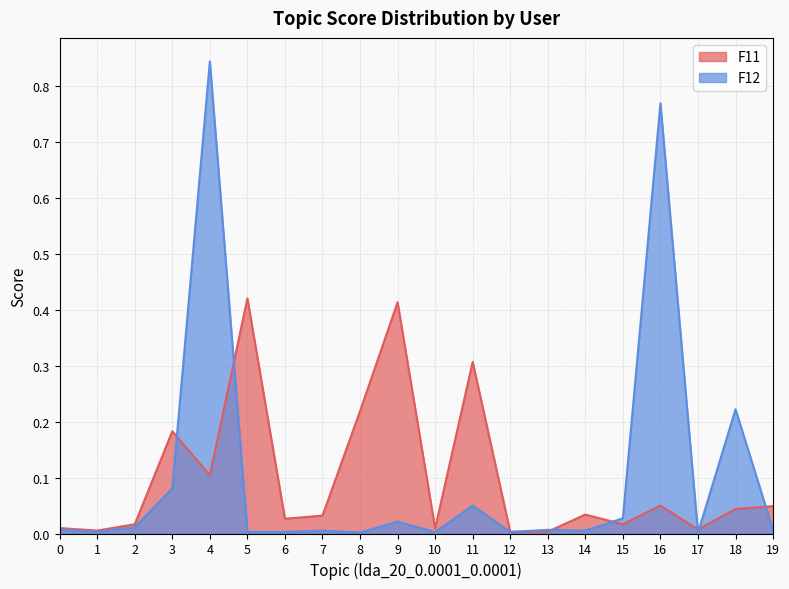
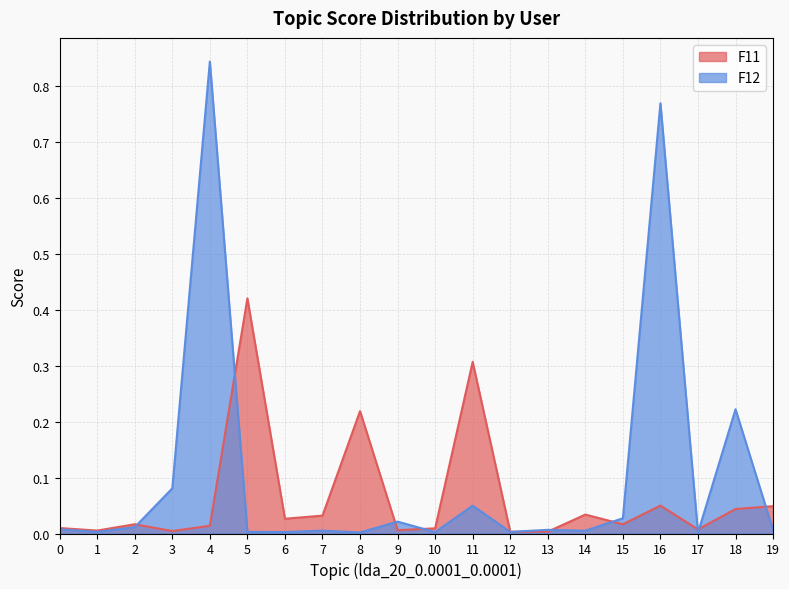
F11, 3: 0.18 -> 0.00
F11, 4: 0.10 -> 0.01
F11, 9: 0.41 -> 0.01
